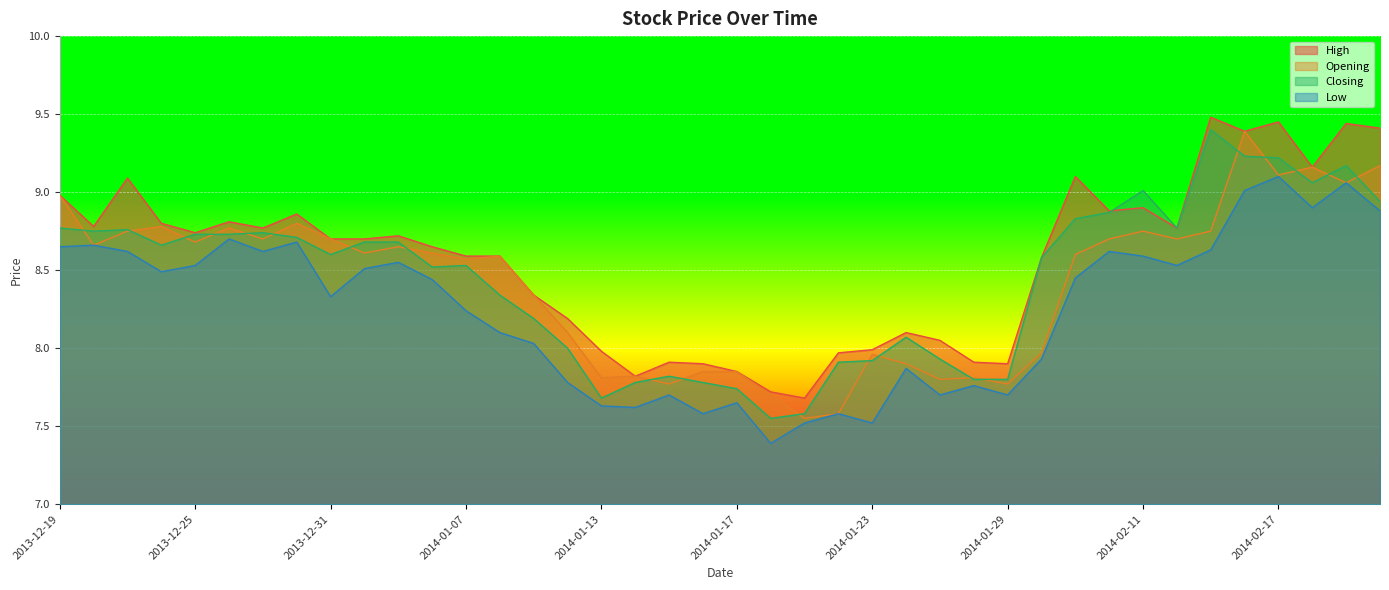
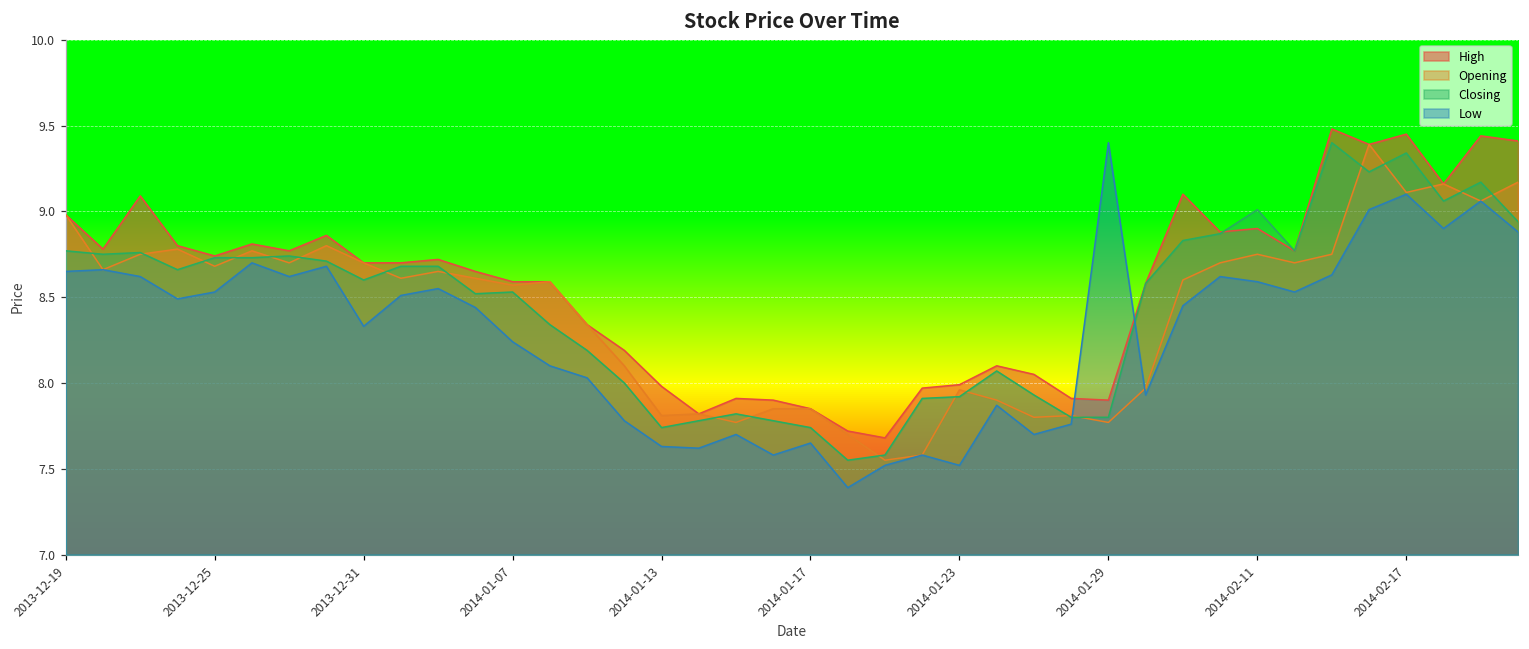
Closing, 2014-01-13: 7.68 -> 7.74
Low, 2014-01-29: 7.7 -> 9.4
Closing, 2014-02-17: 9.22 -> 9.34
